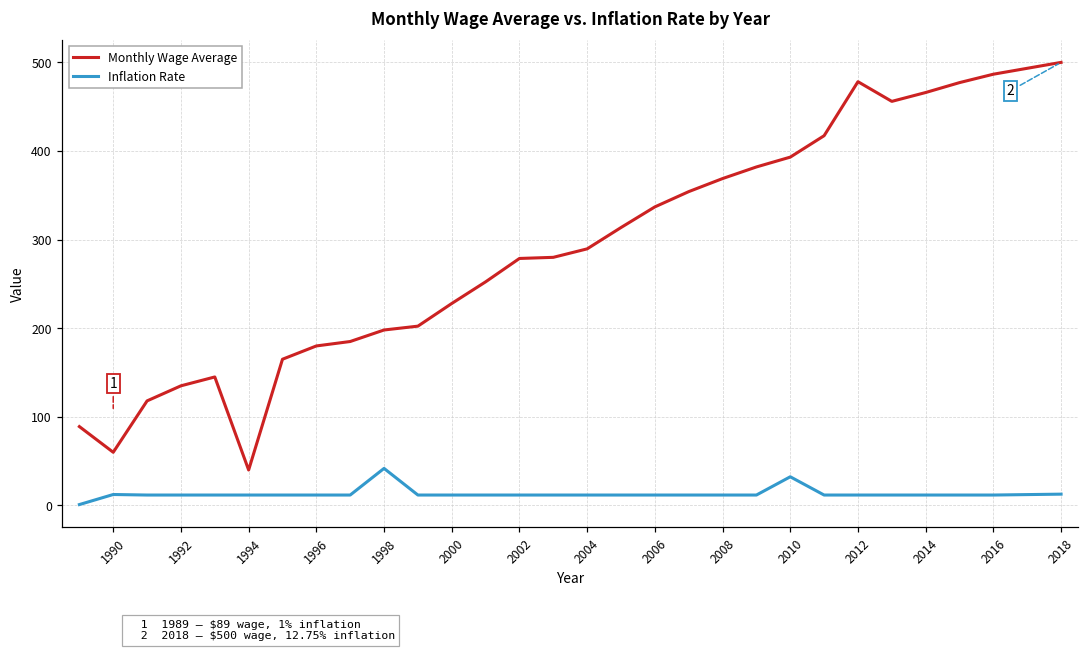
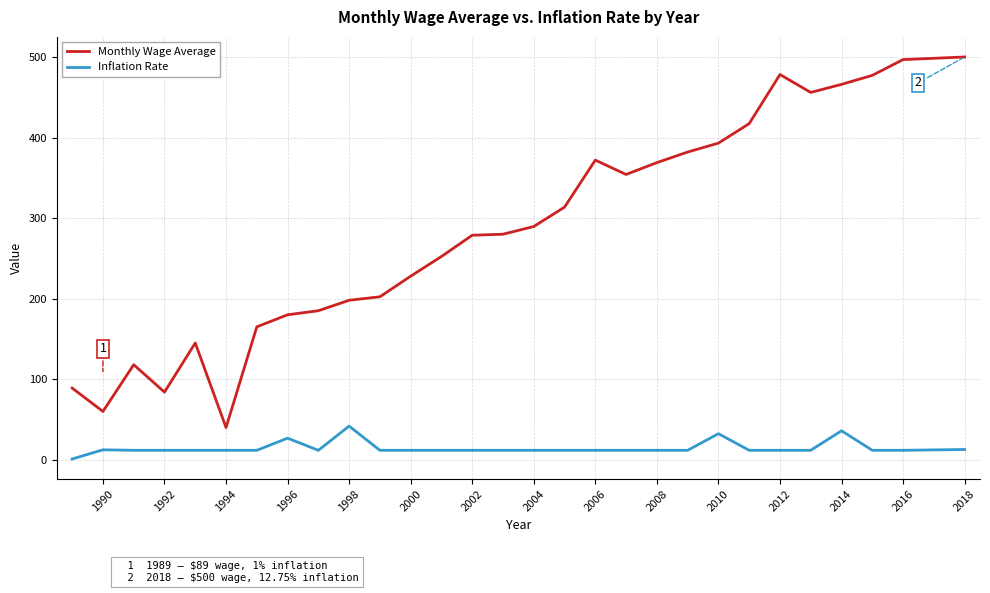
Monthly Wage Average, 1992: 140 -> 80
Inflation Rate, 1996: 10 -> 30
Monthly Wage Average, 2006: 340 -> 370
Inflation Rate, 2014: 10 -> 40
Monthly Wage Average, 2016: 490 -> 500
